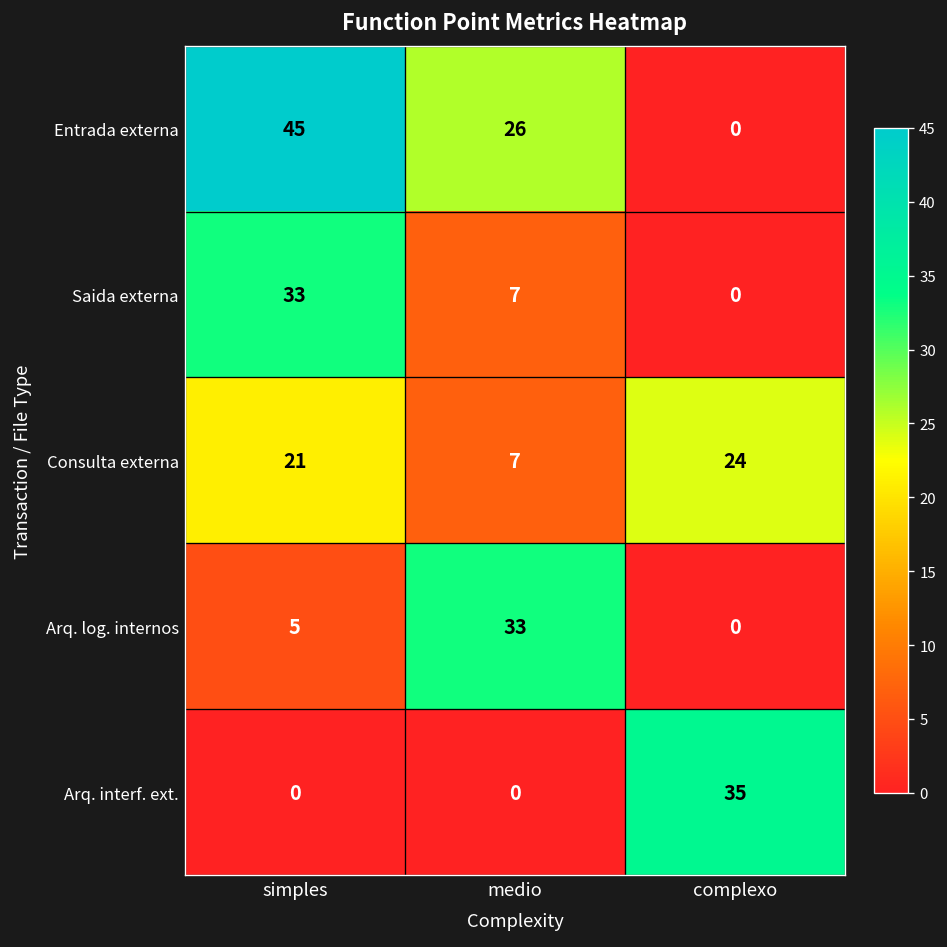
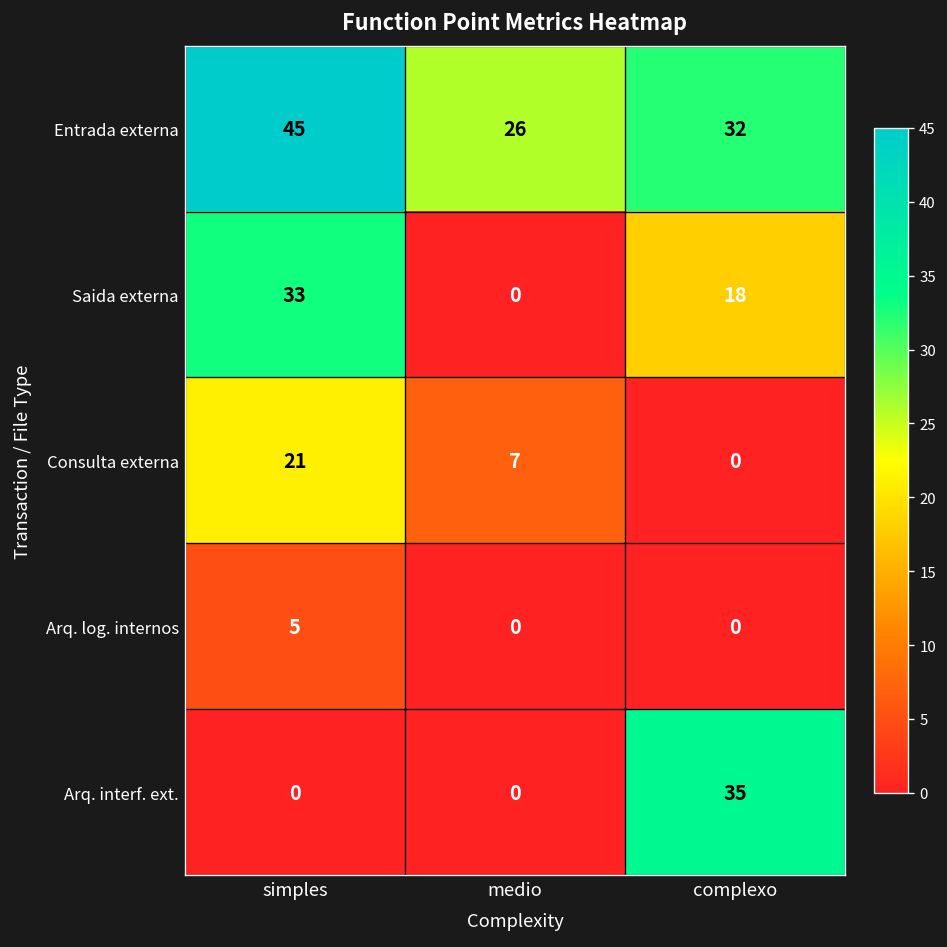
Entrada externa, complexo: 0 -> 32
Saida externa, medio: 7 -> 0
Saida externa, complexo: 0 -> 18
Consulta externa, complexo: 24 -> 0
Arq. log. internos, medio: 33 -> 0
